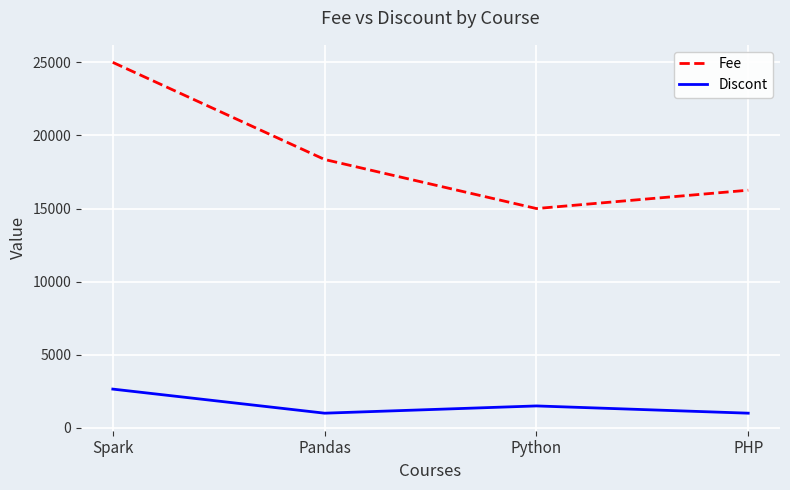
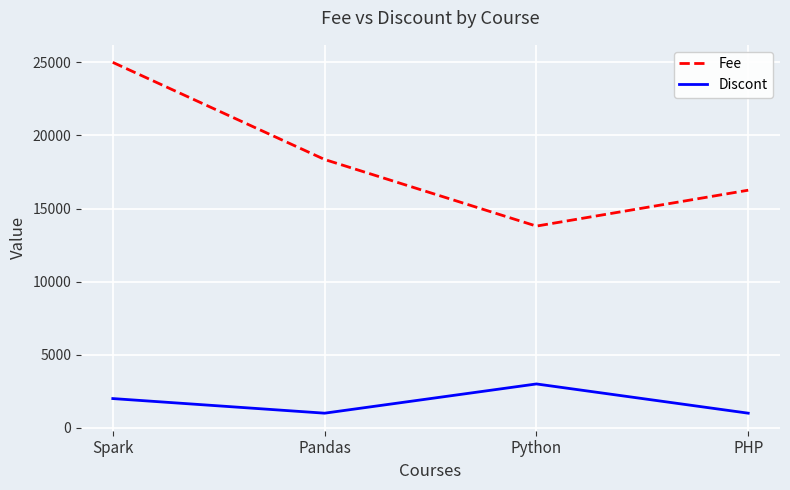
Discont, Spark: 2600 -> 2000
Fee, Python: 15000 -> 13800
Discont, Python: 1500 -> 3000
